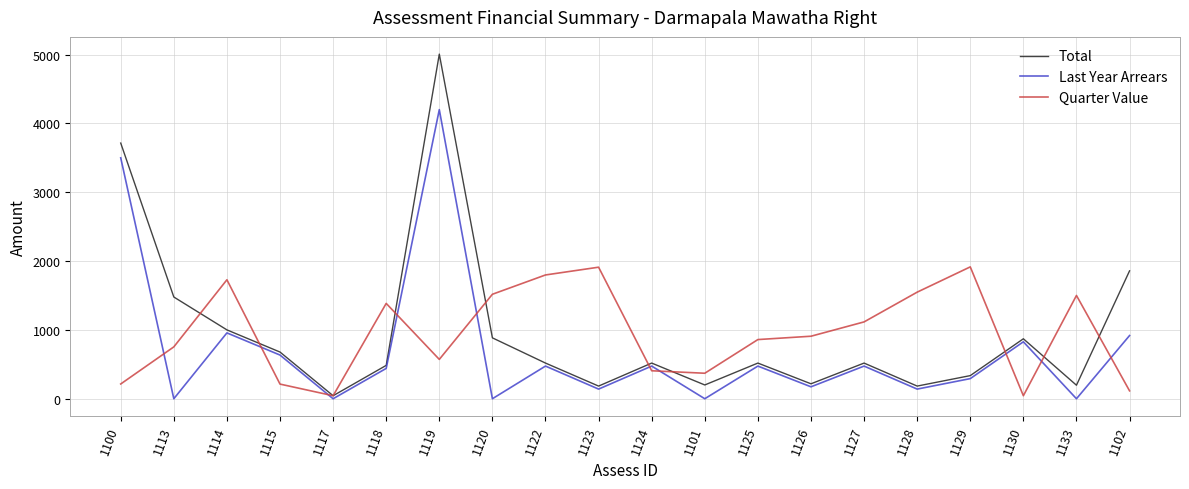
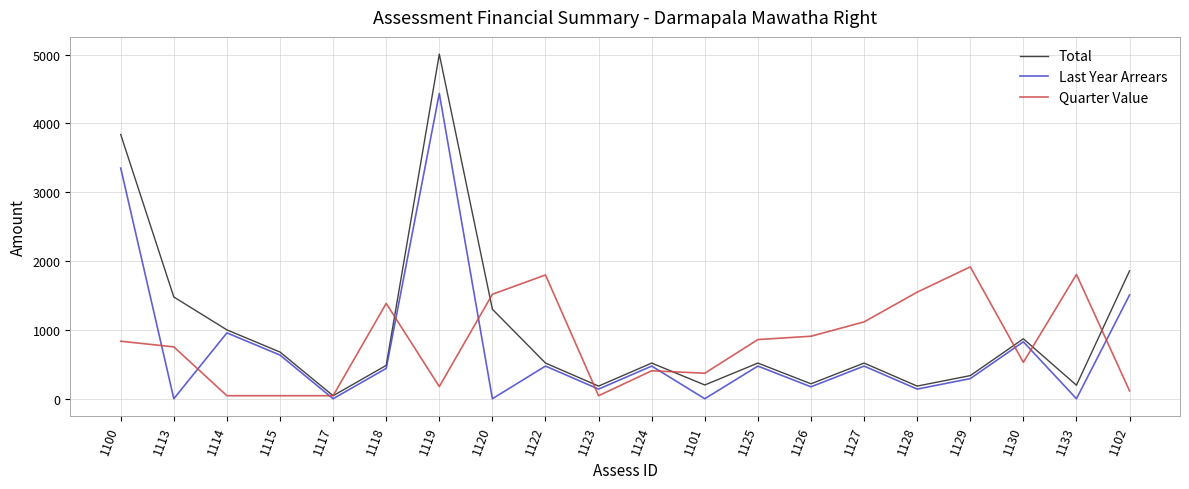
Total, 1100: 3700 -> 3800
Last Year Arrears, 1100: 3500 -> 3400
Quarter Value, 1100: 200 -> 800
Quarter Value, 1114: 1700 -> 0
Quarter Value, 1115: 200 -> 0
Last Year Arrears, 1119: 4200 -> 4400
Quarter Value, 1119: 600 -> 200
Total, 1120: 900 -> 1300
Quarter Value, 1123: 1900 -> 0
Quarter Value, 1130: 0 -> 500
Quarter Value, 1133: 1500 -> 1800
Last Year Arrears, 1102: 900 -> 1500
